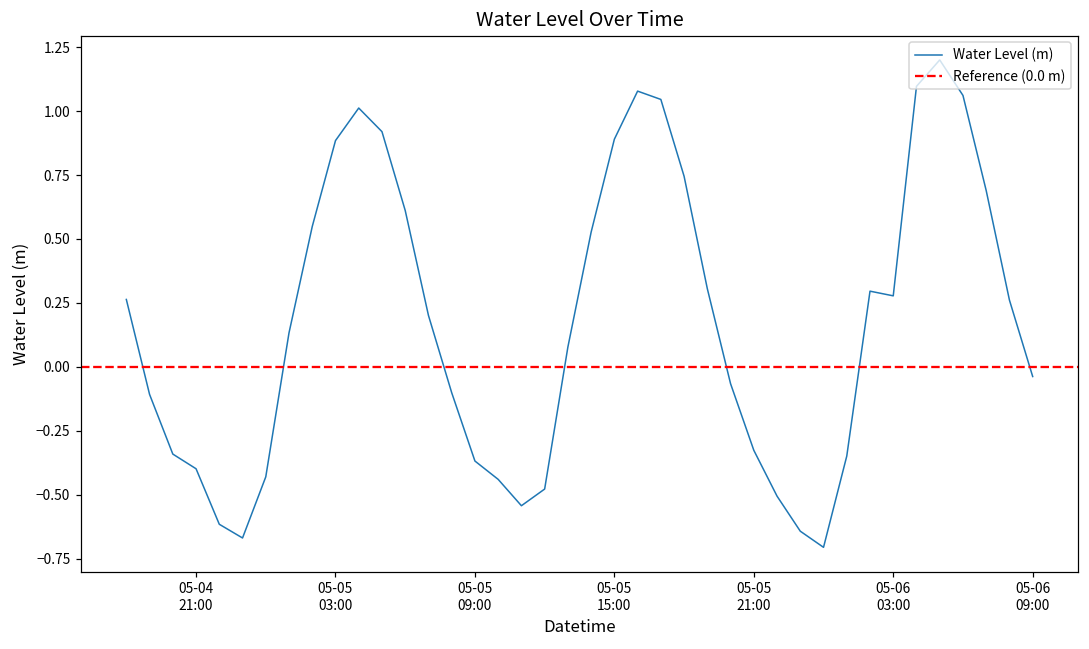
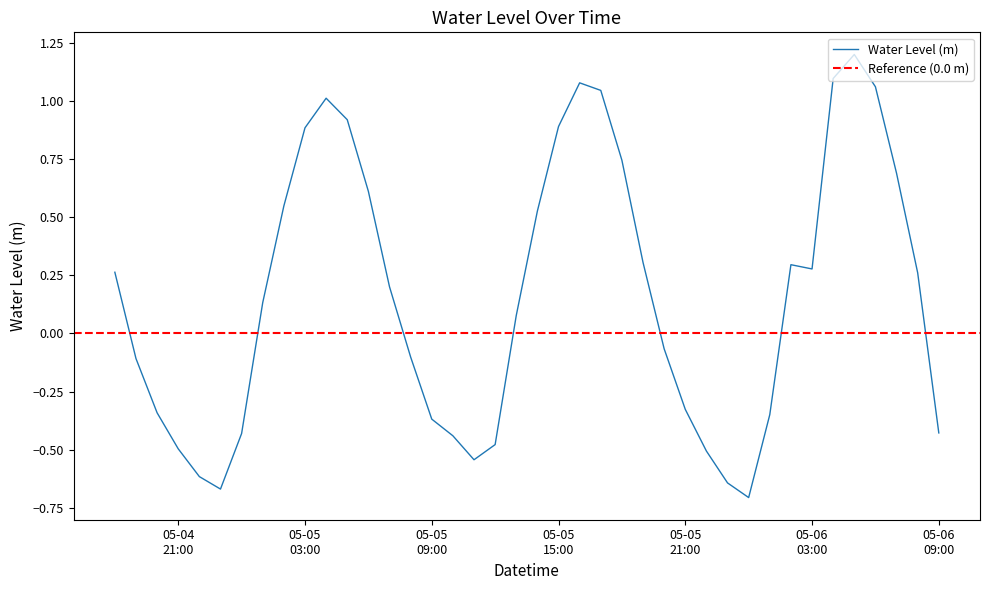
05-04 21:00: -0.40 -> -0.50
05-06 09:00: -0.04 -> -0.43
